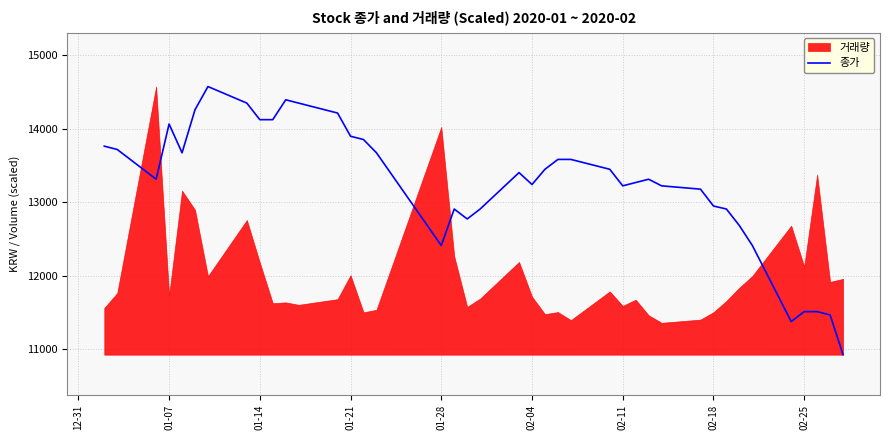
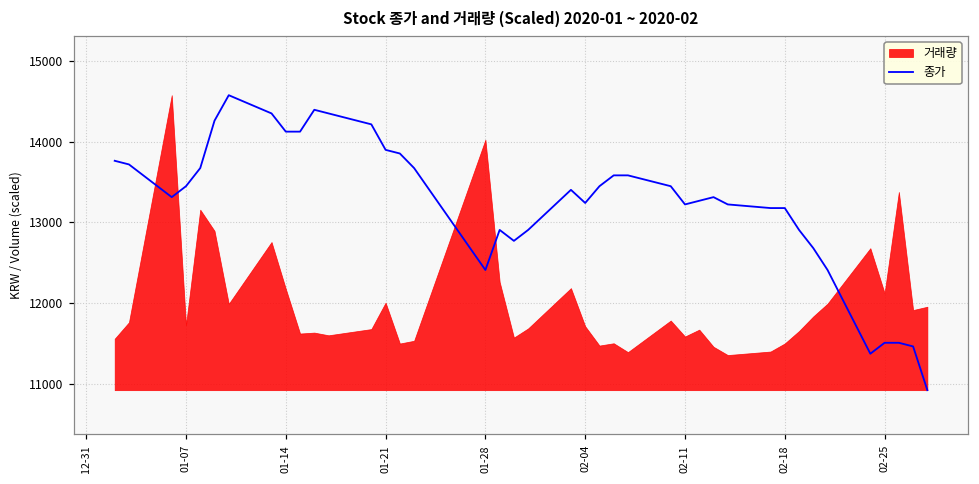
종가, 01-07: 14100 -> 13400
종가, 02-18: 12900 -> 13200
